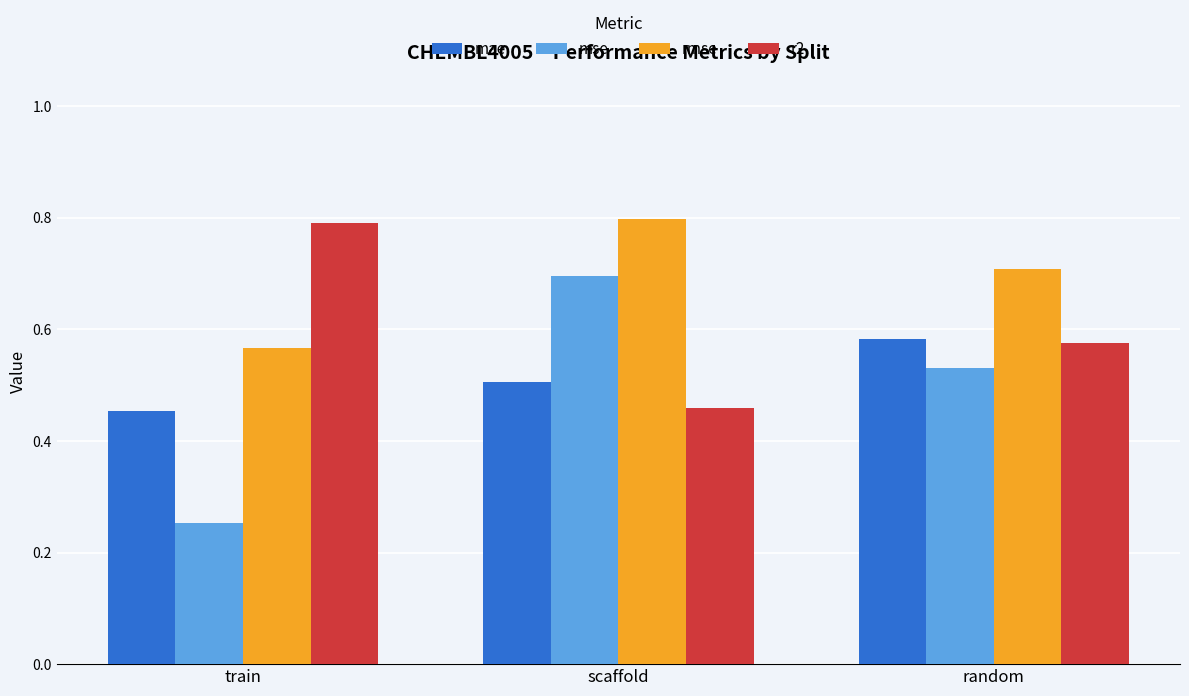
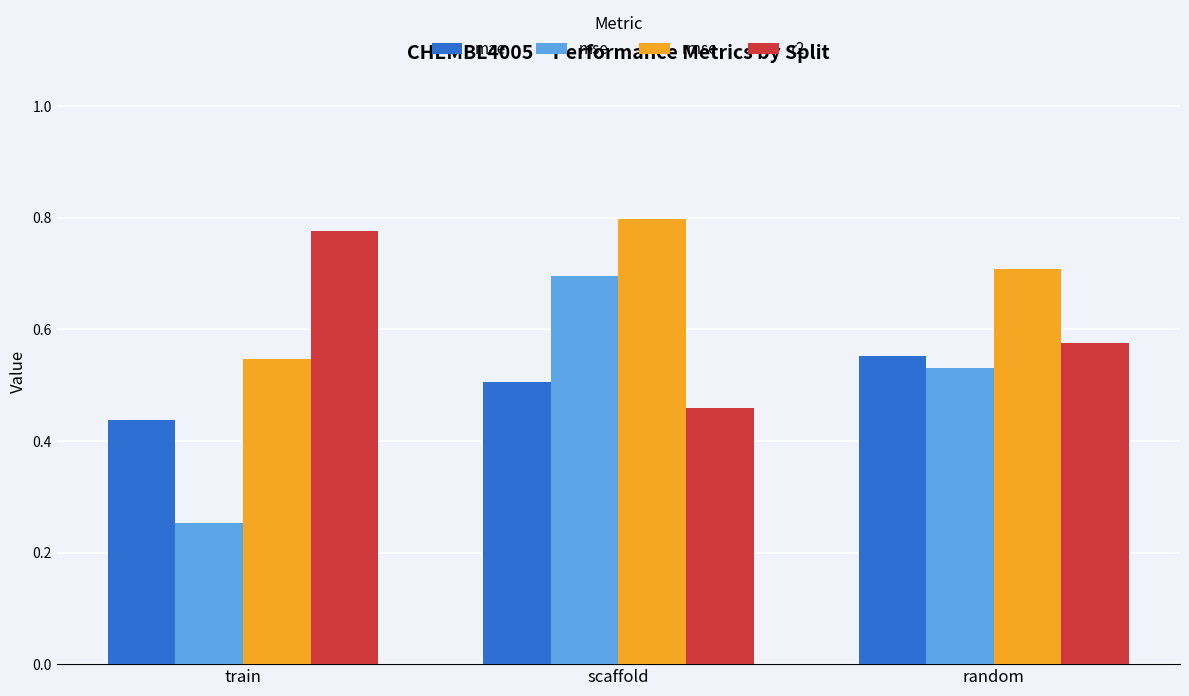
mae, train: 0.45 -> 0.44
rmse, train: 0.57 -> 0.55
r2, train: 0.79 -> 0.78
mae, random: 0.58 -> 0.55
